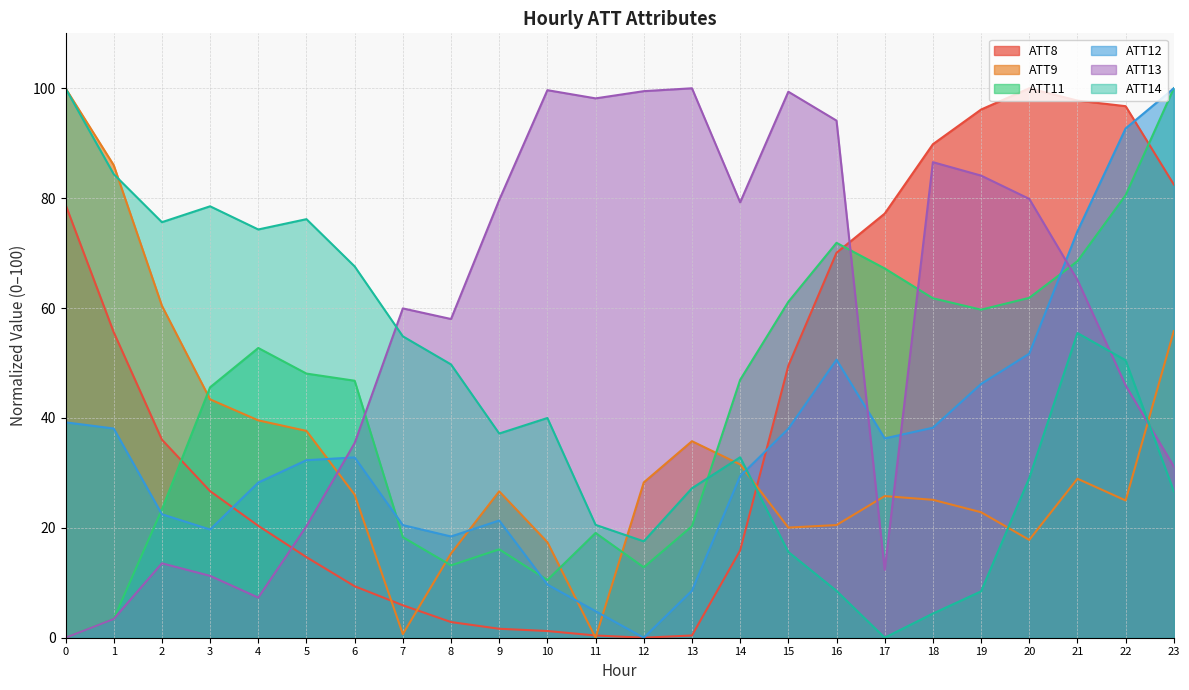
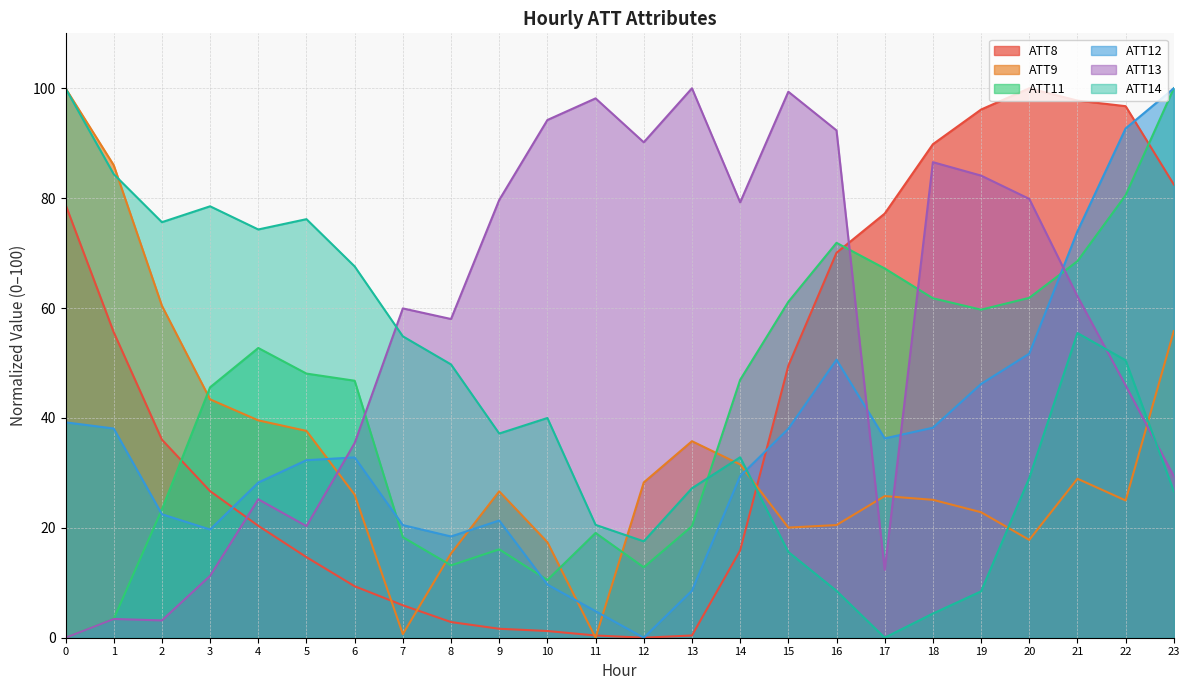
ATT13, 2: 14 -> 3
ATT13, 4: 7 -> 25
ATT13, 10: 100 -> 94
ATT13, 12: 99 -> 90
ATT13, 16: 94 -> 92
ATT13, 21: 65 -> 62
ATT13, 23: 31 -> 29
